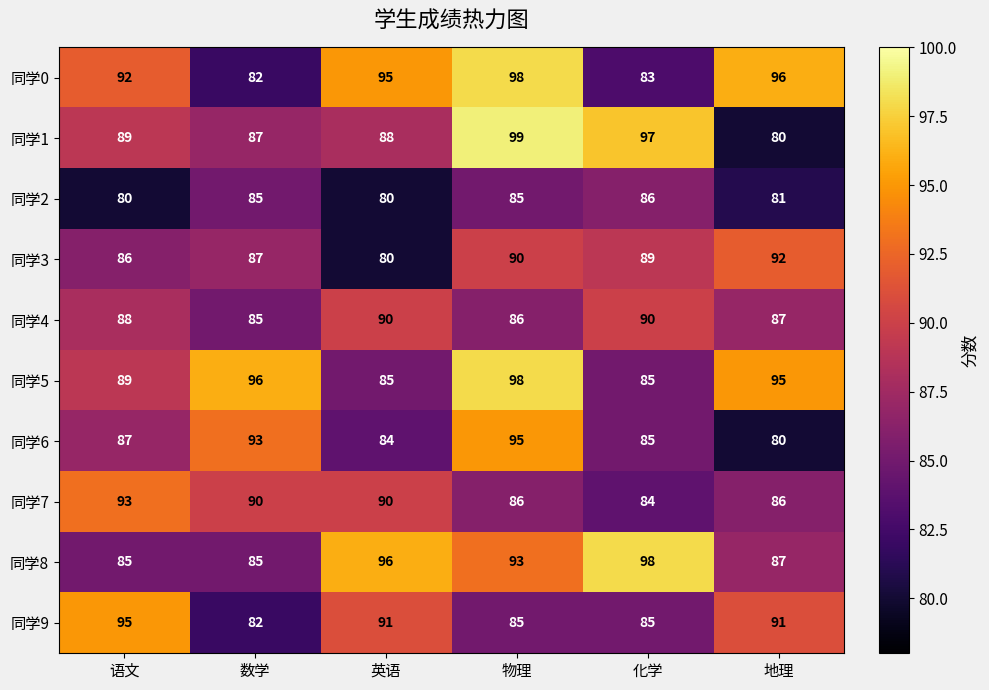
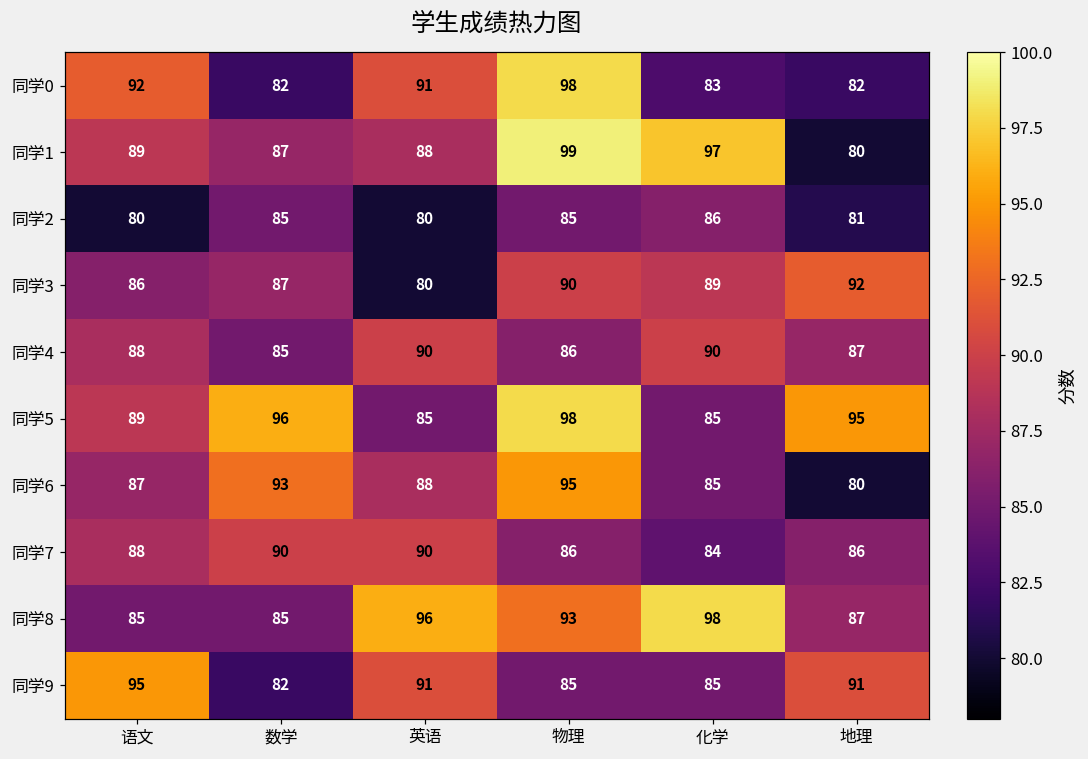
同学0, 英语: 95 -> 91
同学0, 地理: 96 -> 82
同学6, 英语: 84 -> 88
同学7, 语文: 93 -> 88
